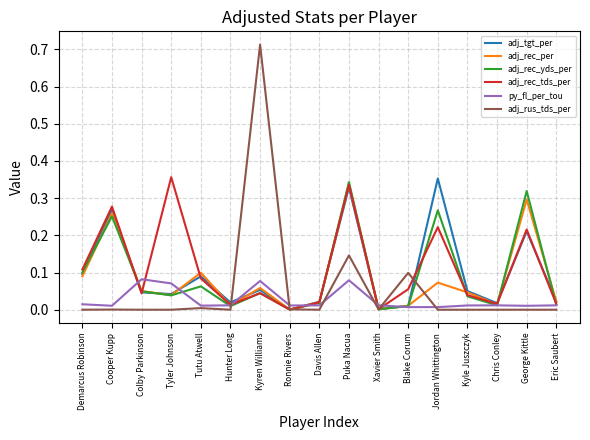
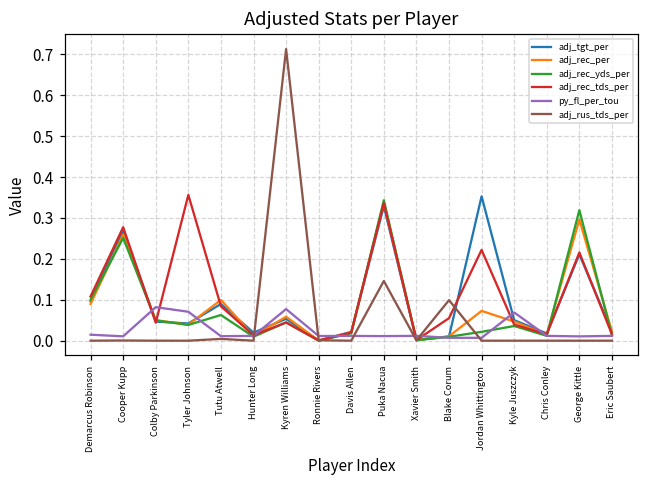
py_fl_per_tou, Puka Nacua: 0.08 -> 0.01
adj_rec_yds_per, Jordan Whittington: 0.27 -> 0.02
py_fl_per_tou, Kyle Juszczyk: 0.01 -> 0.07
